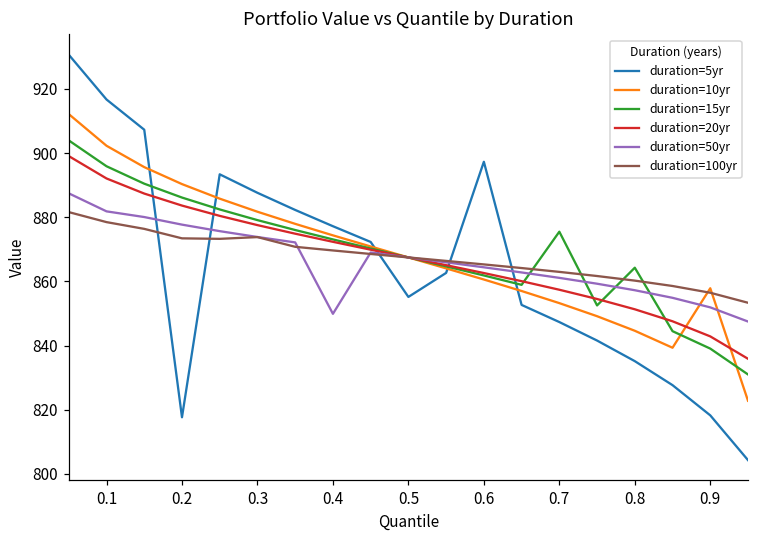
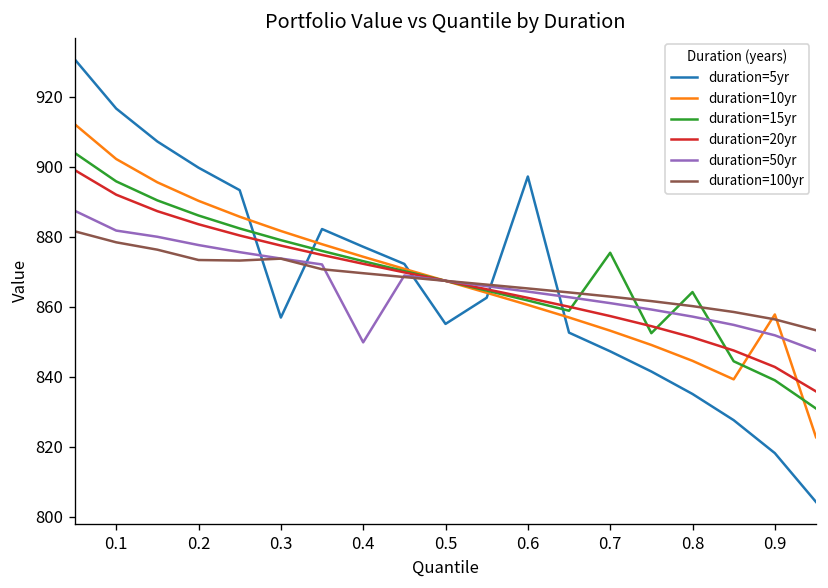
duration=5yr, 0.2: 818 -> 900
duration=5yr, 0.3: 888 -> 857
